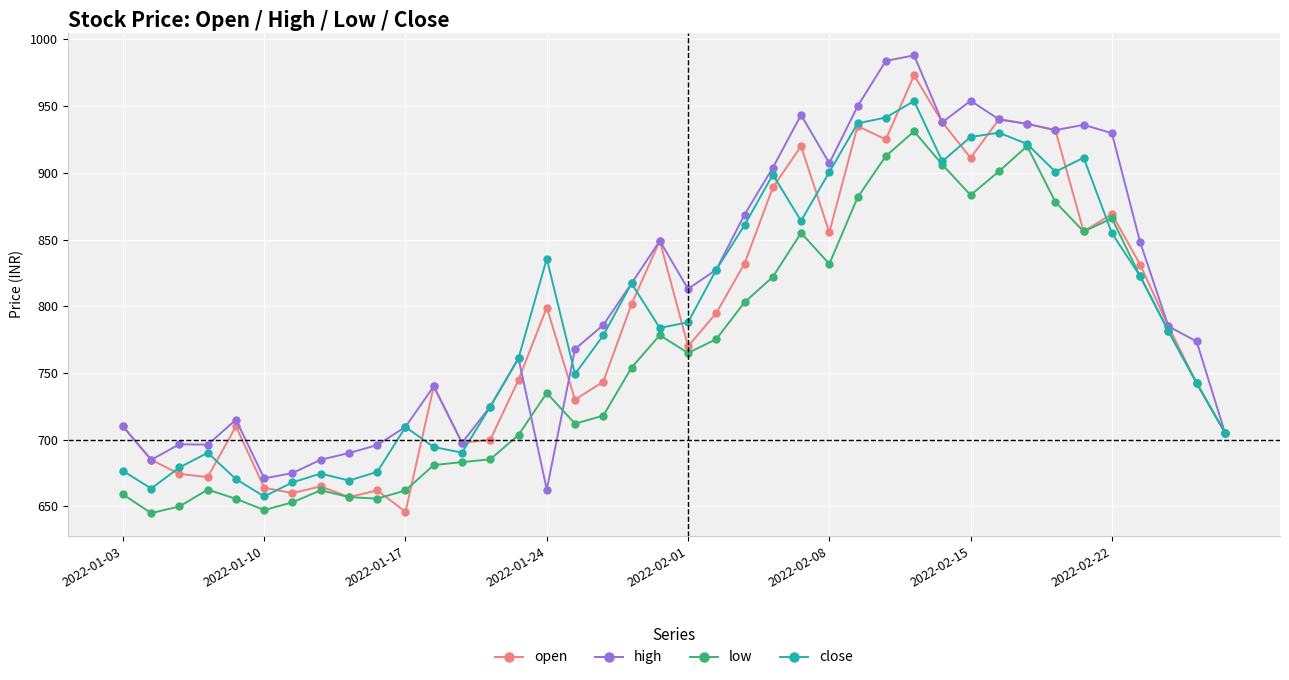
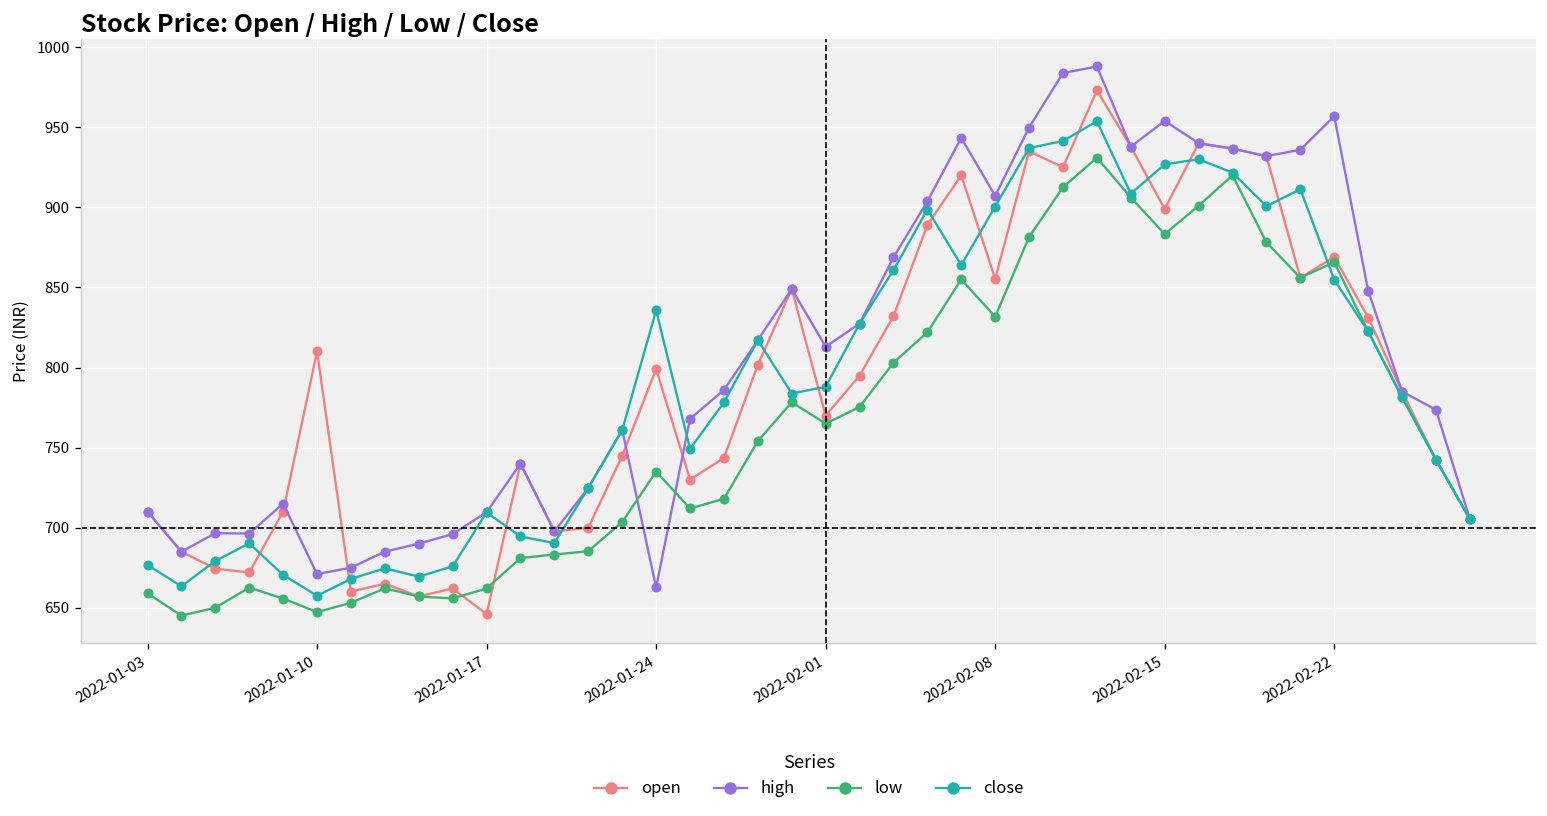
open, 2022-01-10: 664 -> 810
open, 2022-02-15: 911 -> 899
high, 2022-02-22: 930 -> 957
